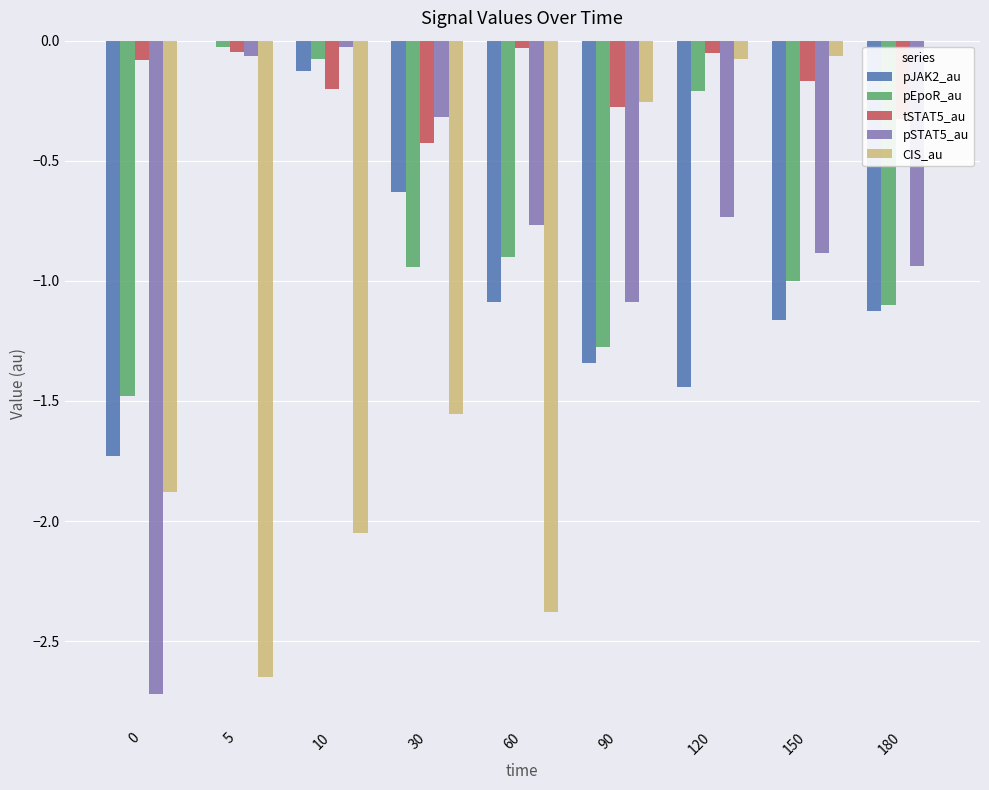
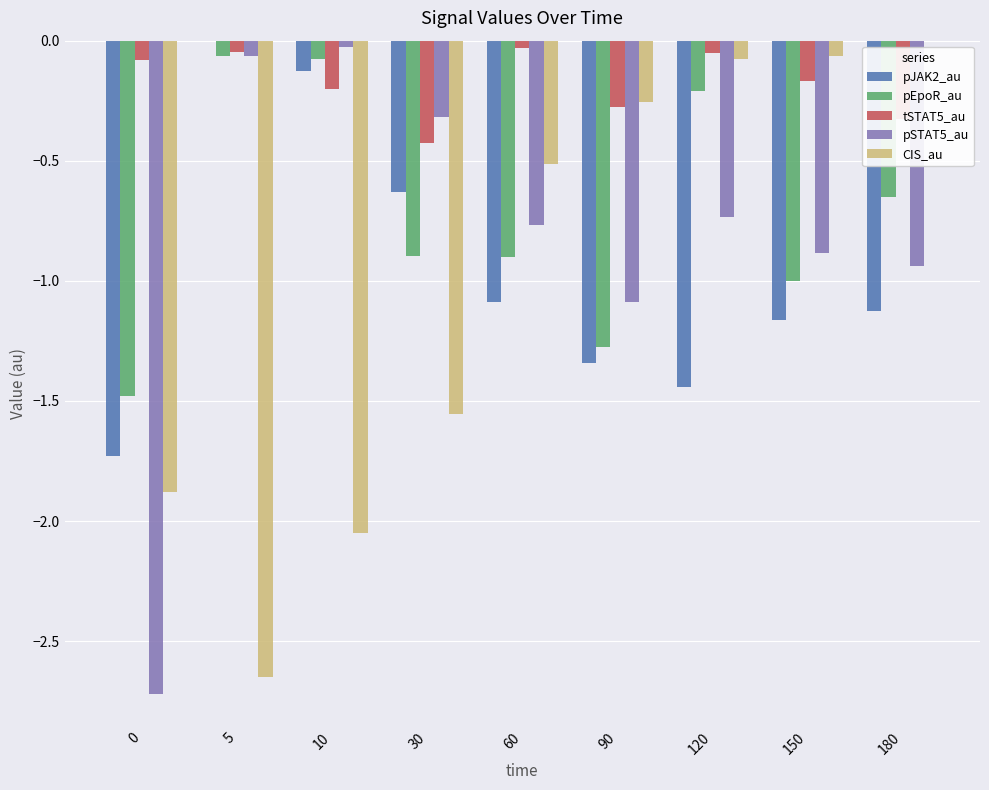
pEpoR_au, 5: -0.02 -> -0.06
pEpoR_au, 30: -0.94 -> -0.90
CIS_au, 60: -2.38 -> -0.51
pEpoR_au, 180: -1.10 -> -0.65
